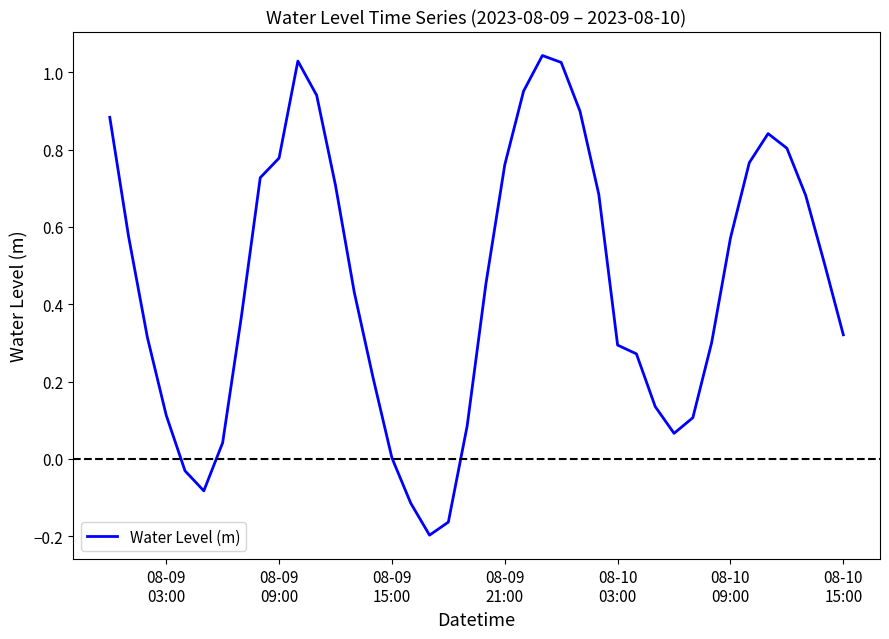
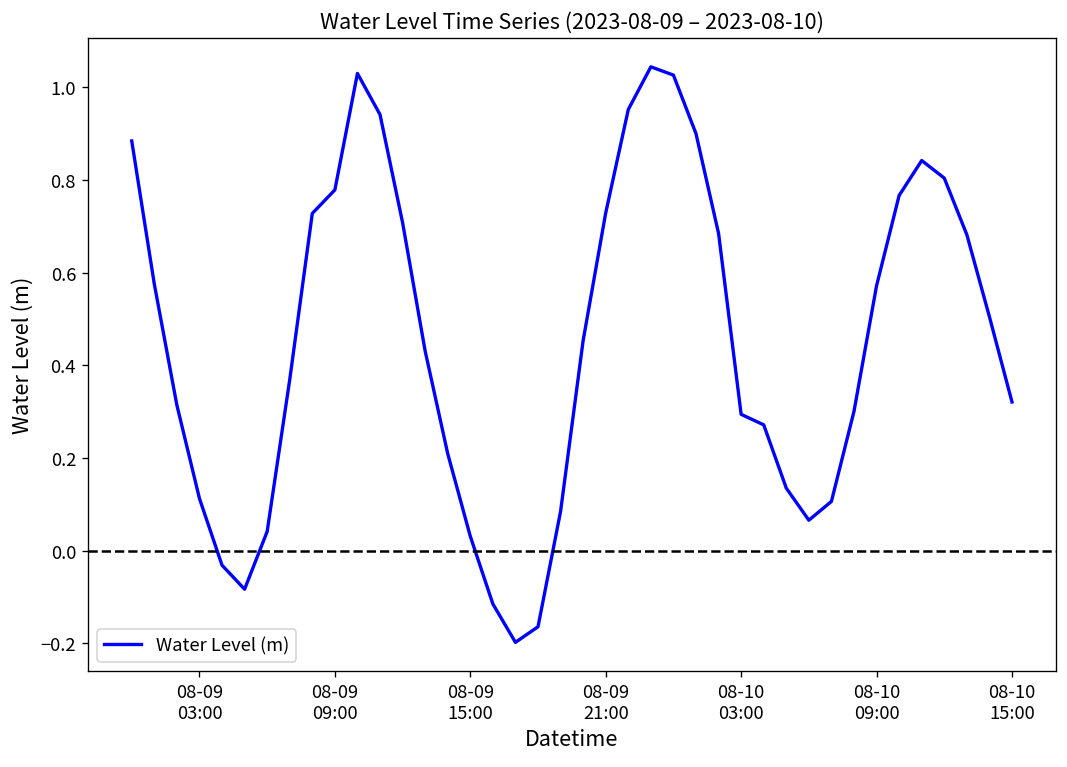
08-09 15:00: 0.00 -> 0.03
08-09 21:00: 0.76 -> 0.73
